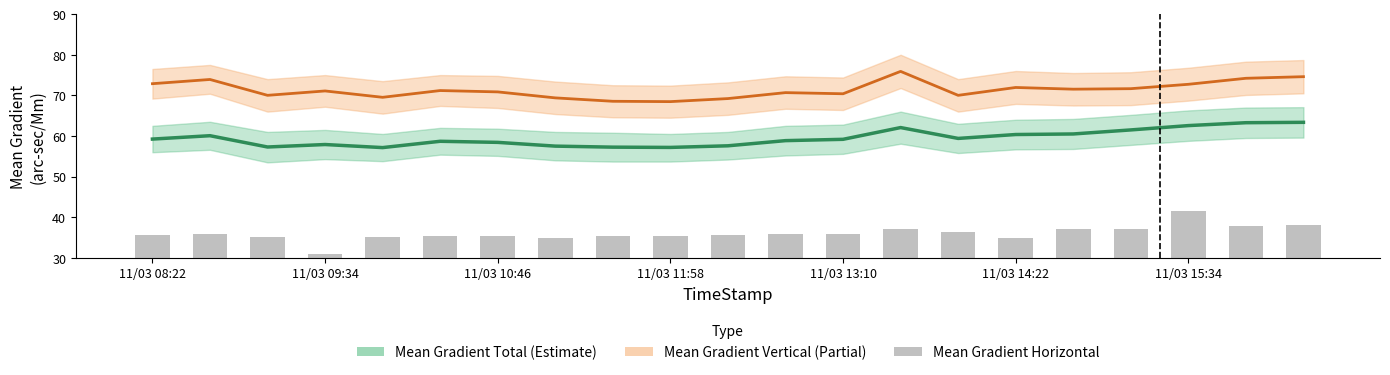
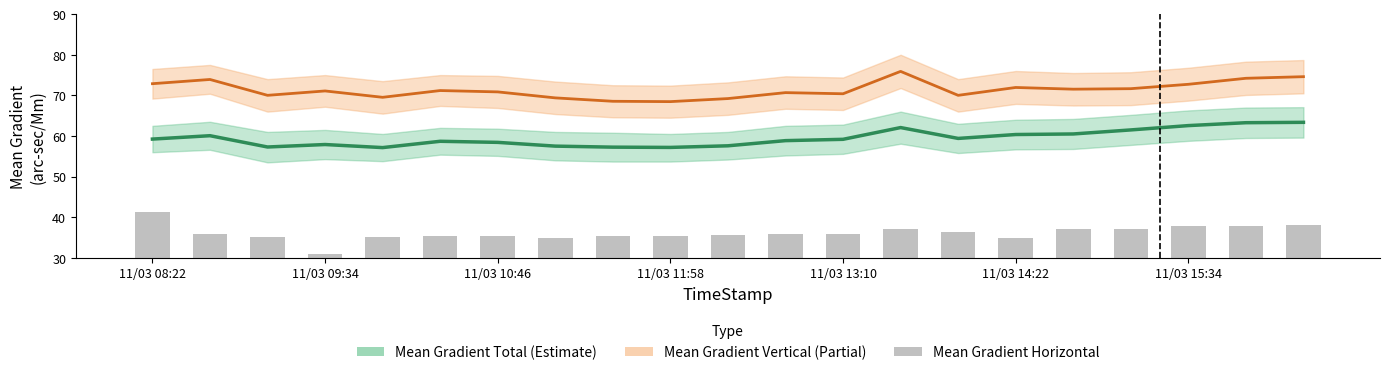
Mean Gradient Horizontal, 11/03 08:22: 36 -> 41
Mean Gradient Horizontal, 11/03 15:34: 42 -> 38
